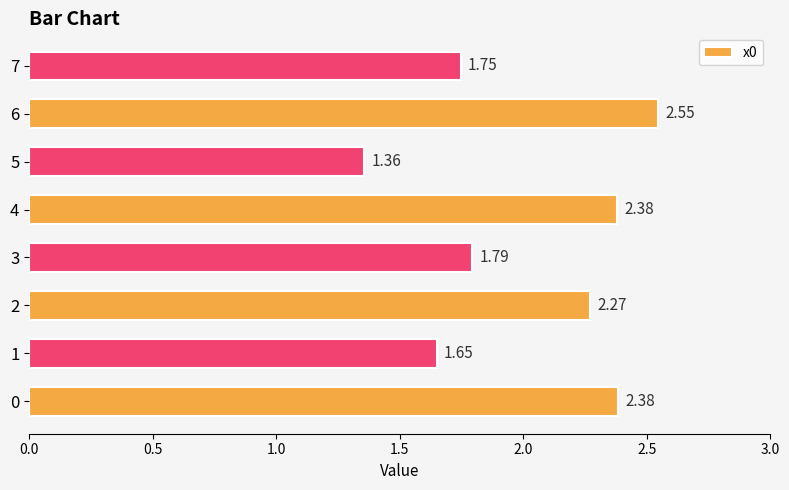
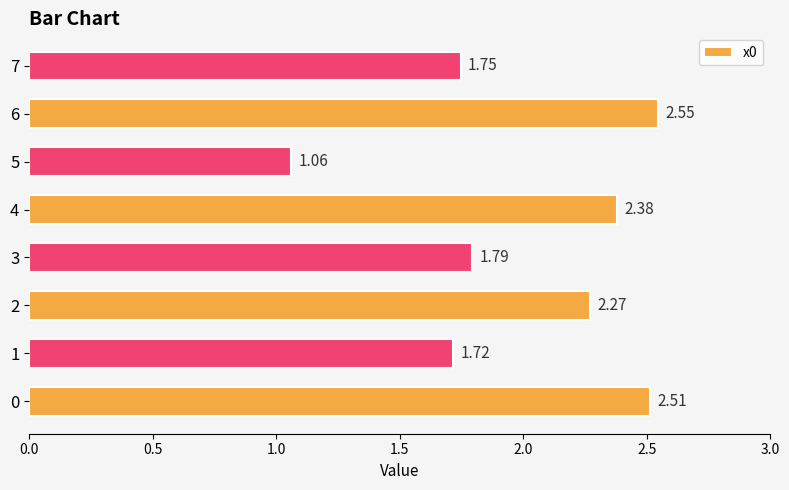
5: 1.36 -> 1.06
1: 1.65 -> 1.72
0: 2.38 -> 2.51
